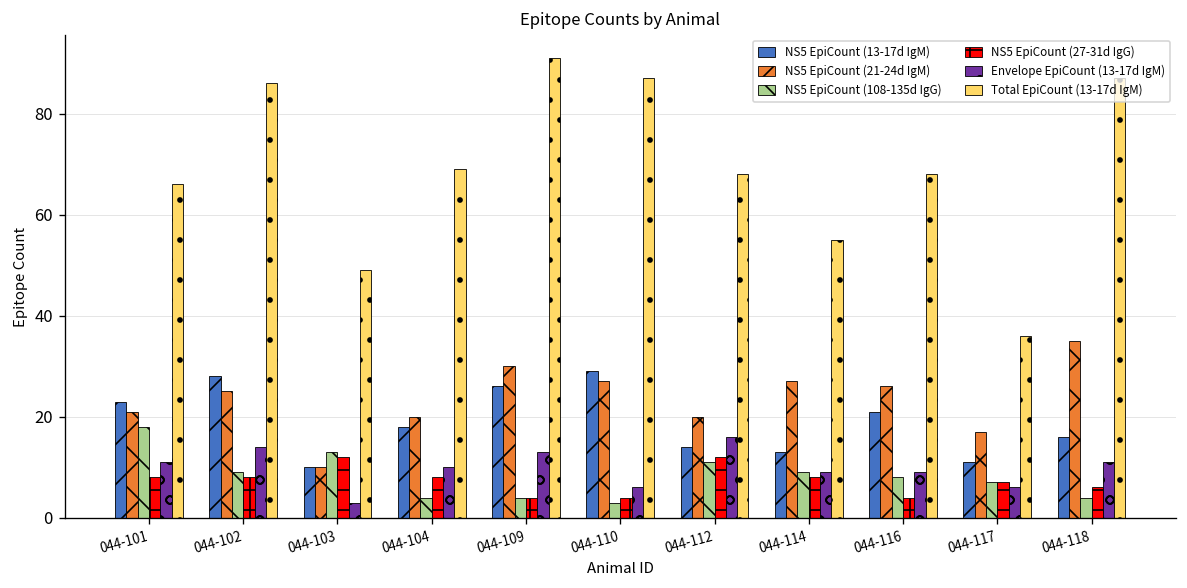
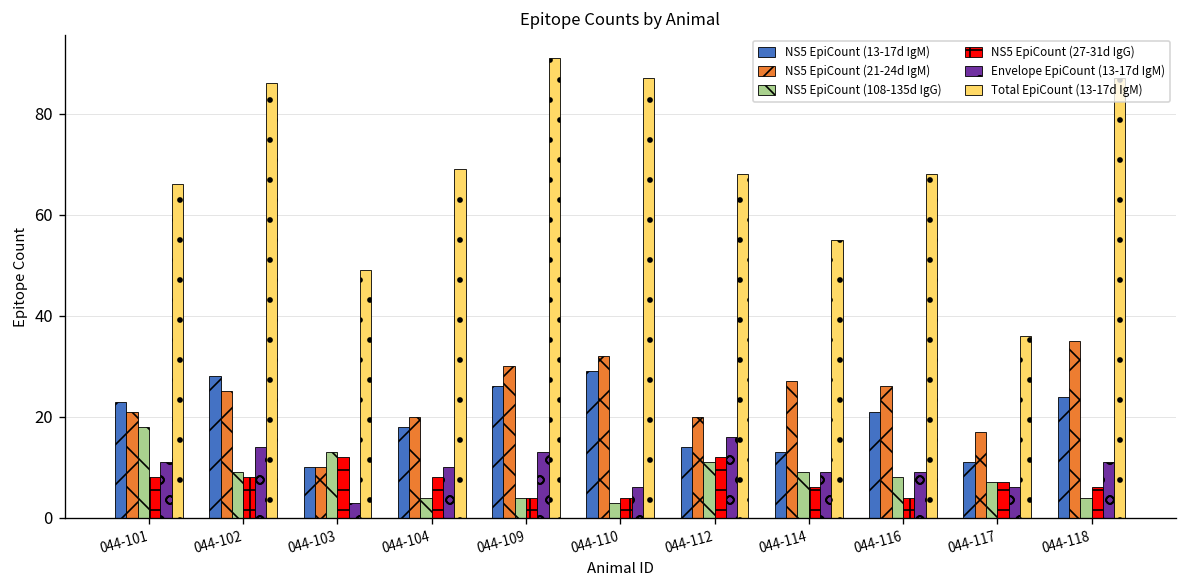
NS5 EpiCount (21-24d IgM), 044-110: 27 -> 32
NS5 EpiCount (27-31d IgG), 044-114: 8 -> 6
NS5 EpiCount (13-17d IgM), 044-118: 16 -> 24
